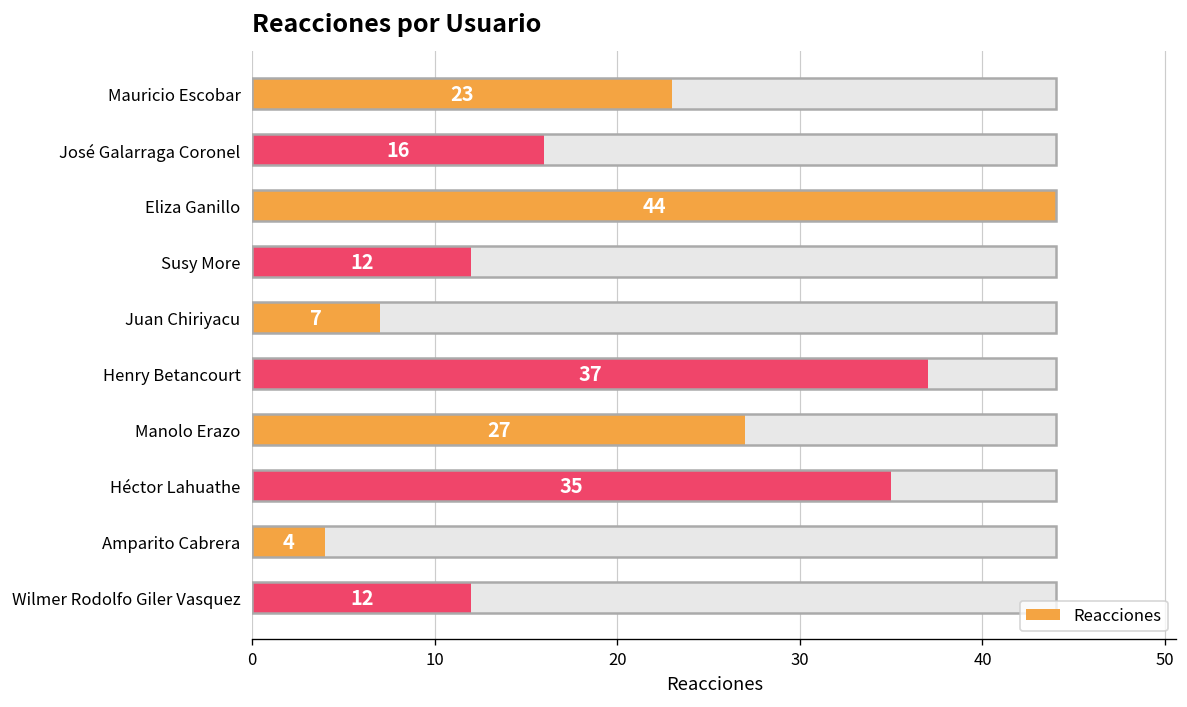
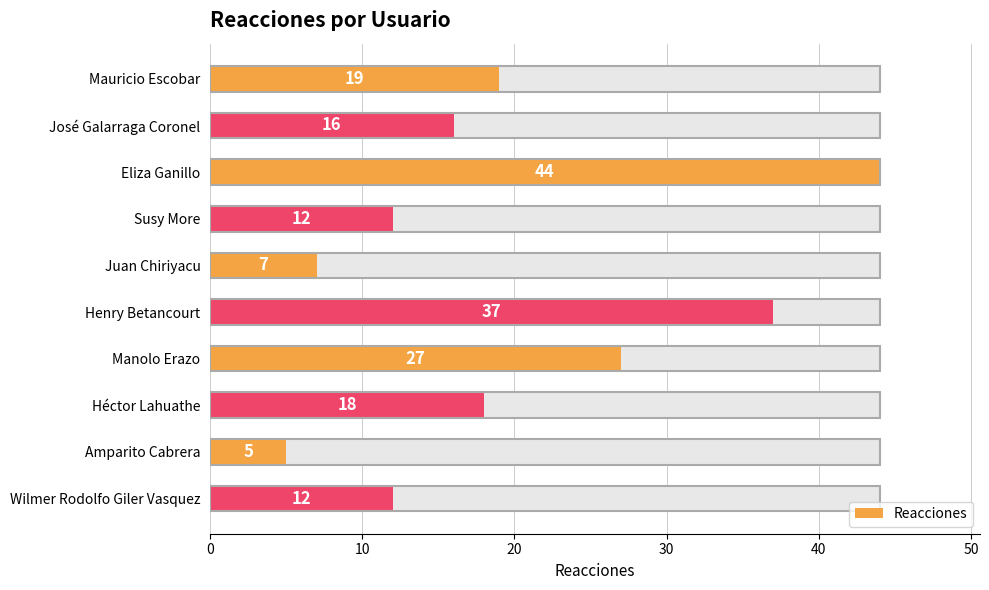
Reacciones, Mauricio Escobar: 23 -> 19
Reacciones, Héctor Lahuathe: 35 -> 18
Reacciones, Amparito Cabrera: 4 -> 5
